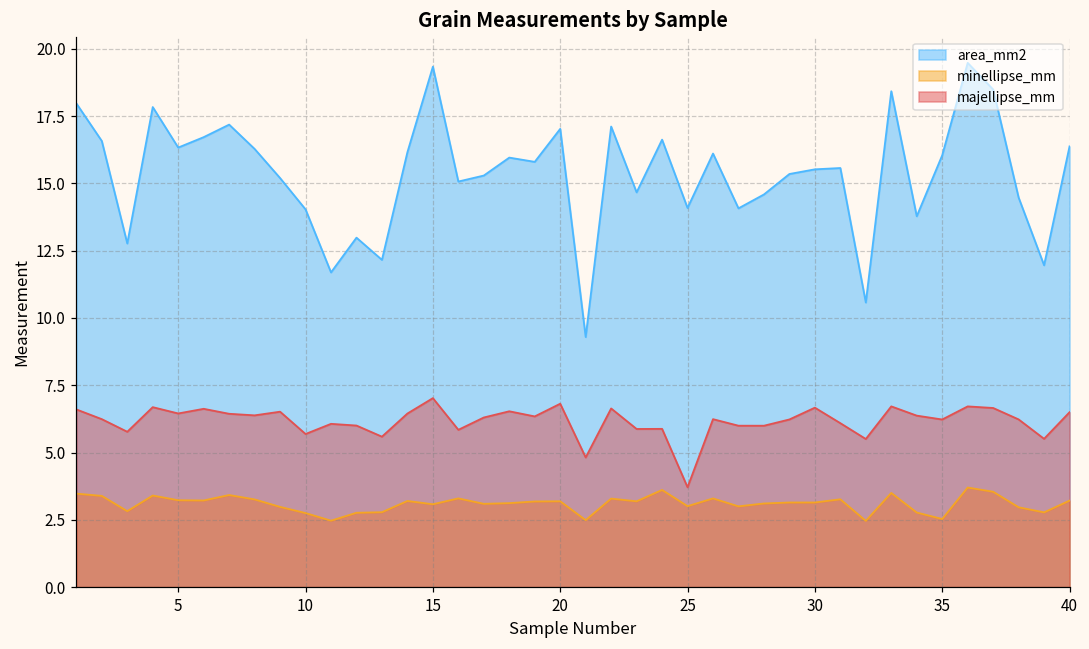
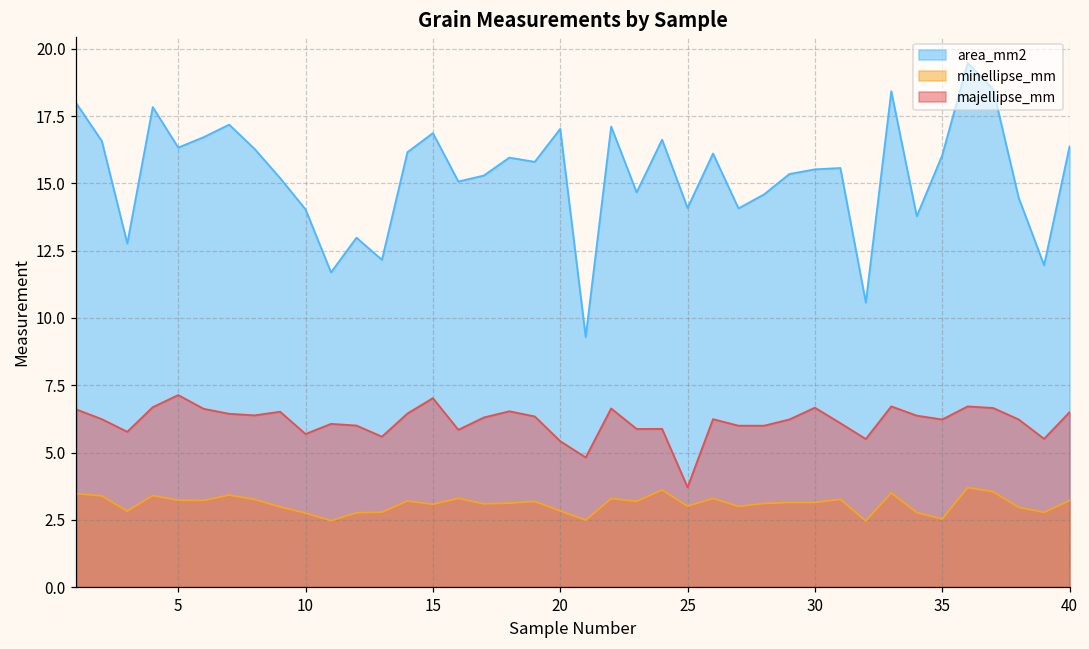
majellipse_mm, 5: 6.5 -> 7.1
area_mm2, 15: 19.3 -> 16.9
minellipse_mm, 20: 3.2 -> 2.8
majellipse_mm, 20: 6.8 -> 5.4
